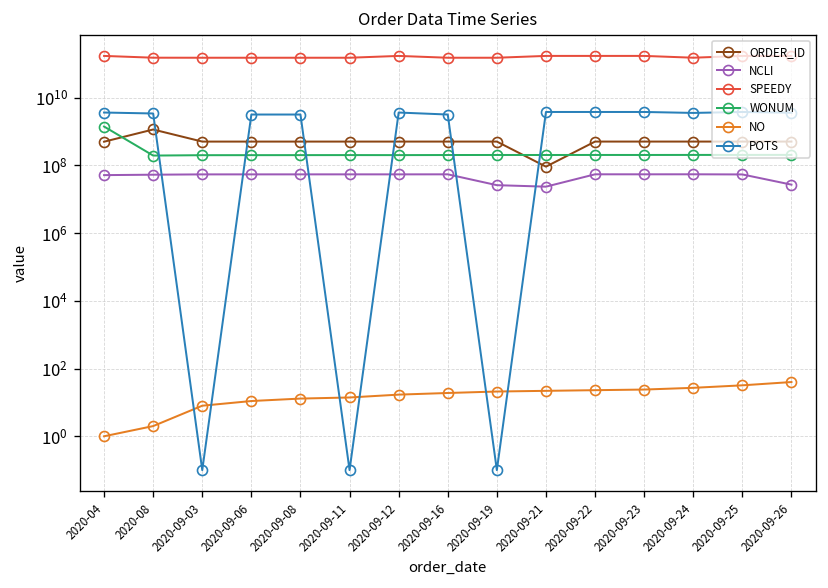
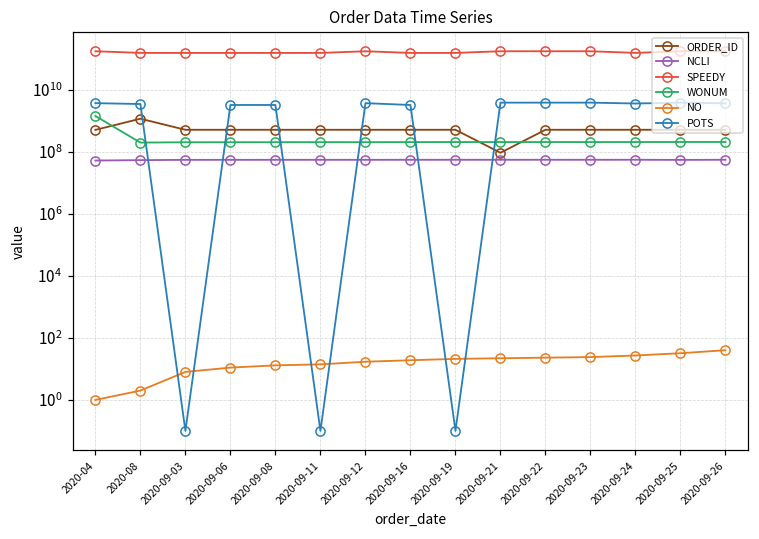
NCLI, 2020-09-19: 30000000 -> 50000000
NCLI, 2020-09-21: 20000000 -> 50000000
NCLI, 2020-09-26: 30000000 -> 50000000
